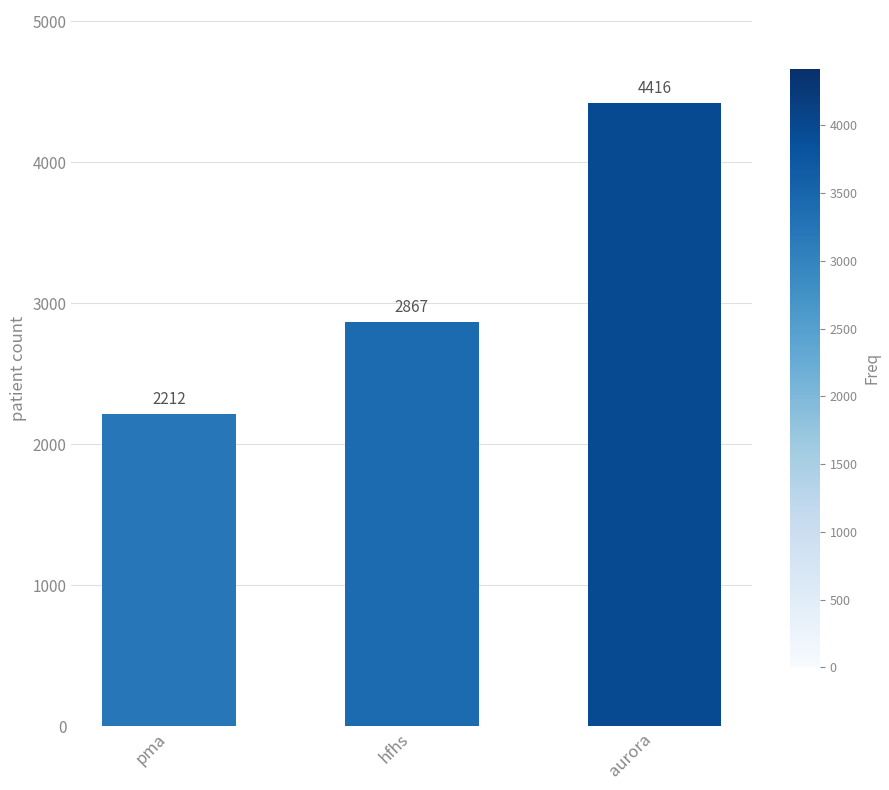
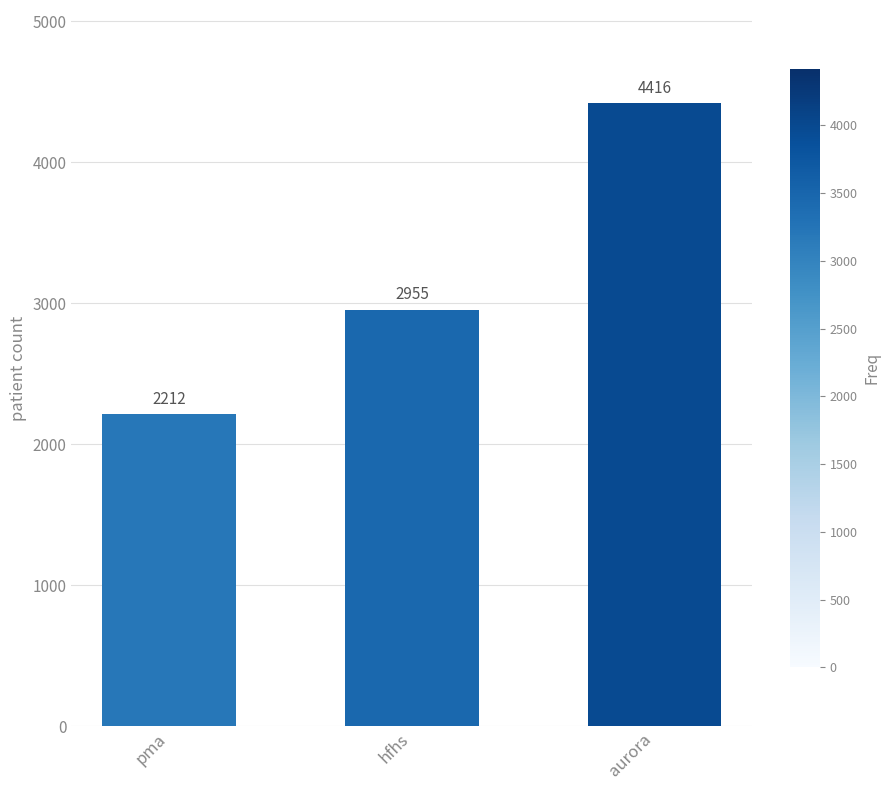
hfhs: 2867 -> 2955
